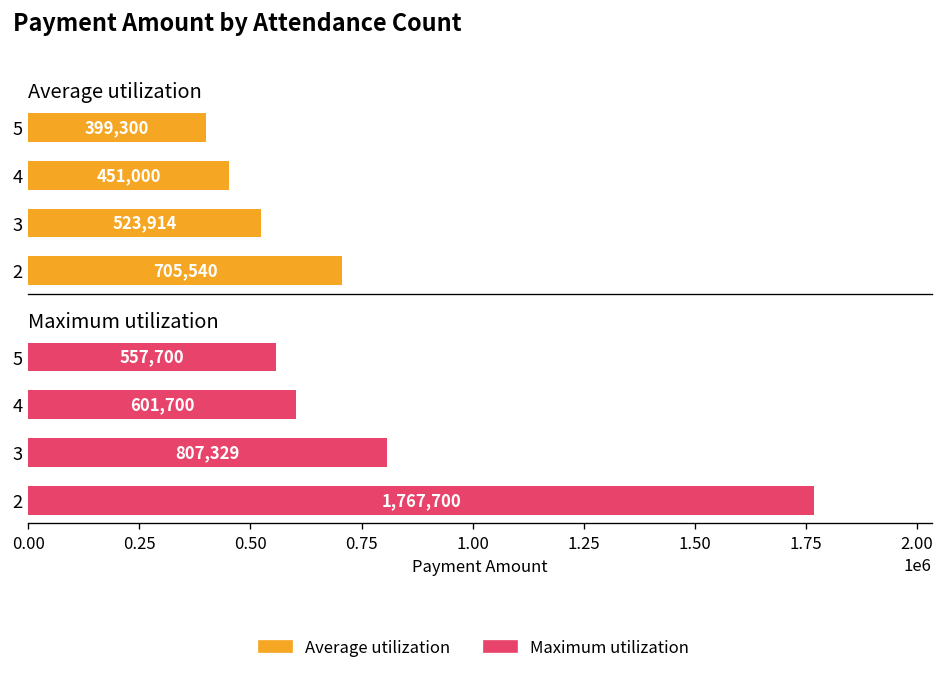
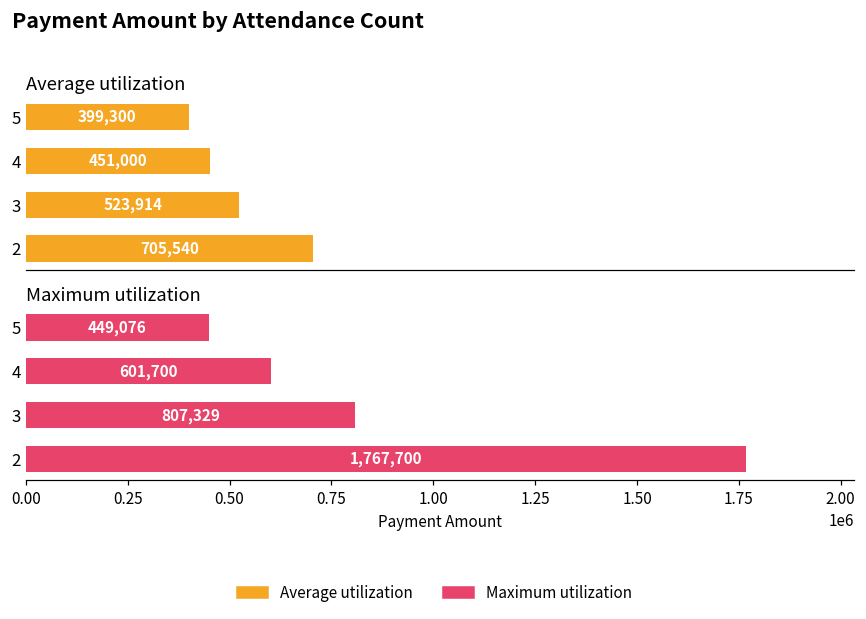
Maximum utilization, 5: 557,700 -> 449,076
